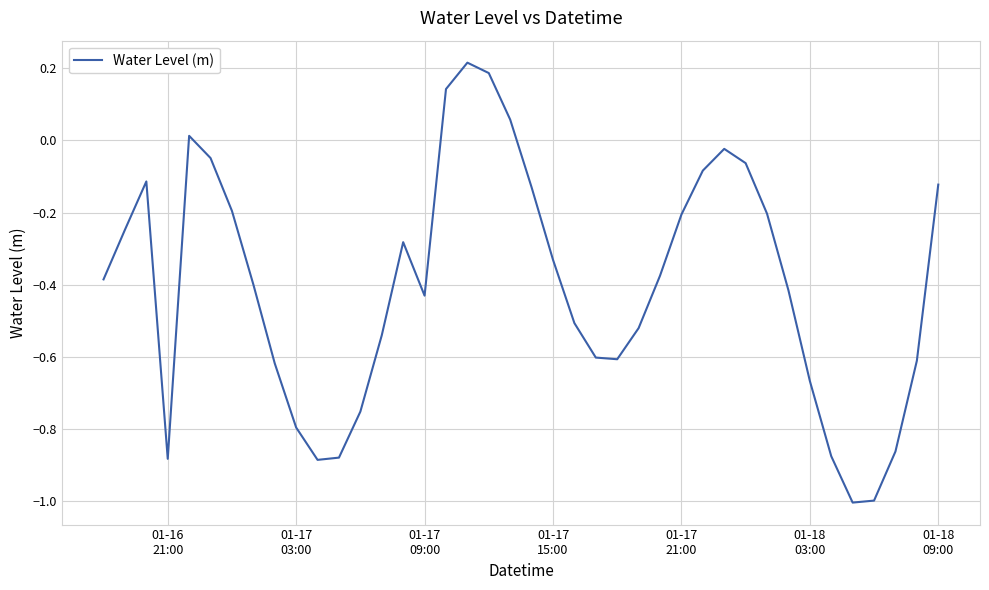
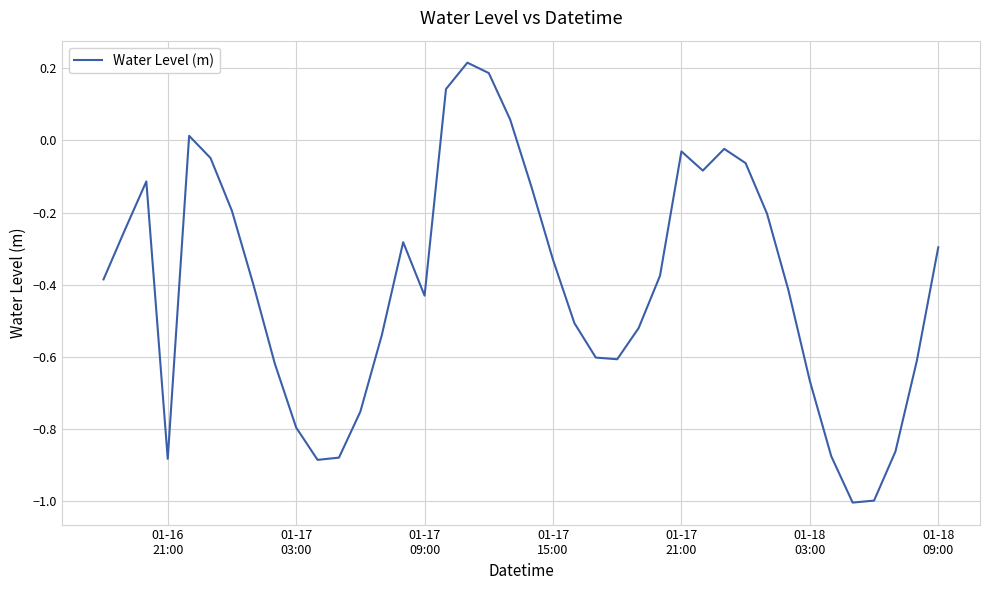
01-17 21:00: -0.21 -> -0.03
01-18 09:00: -0.12 -> -0.30
